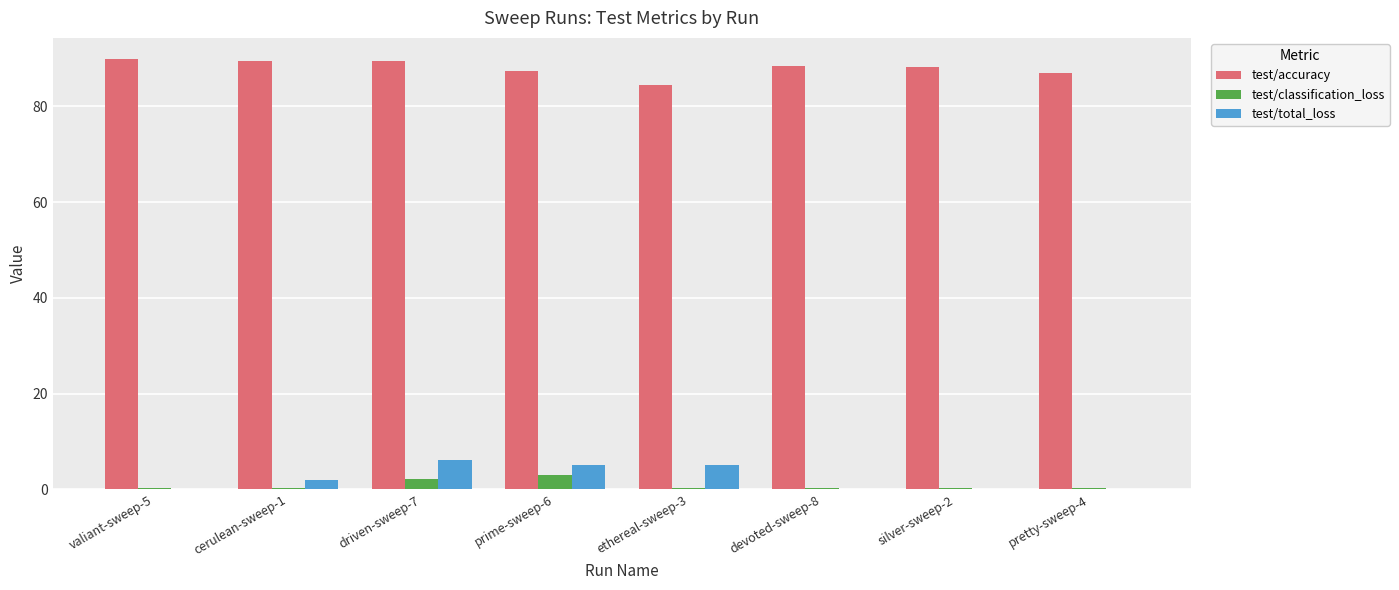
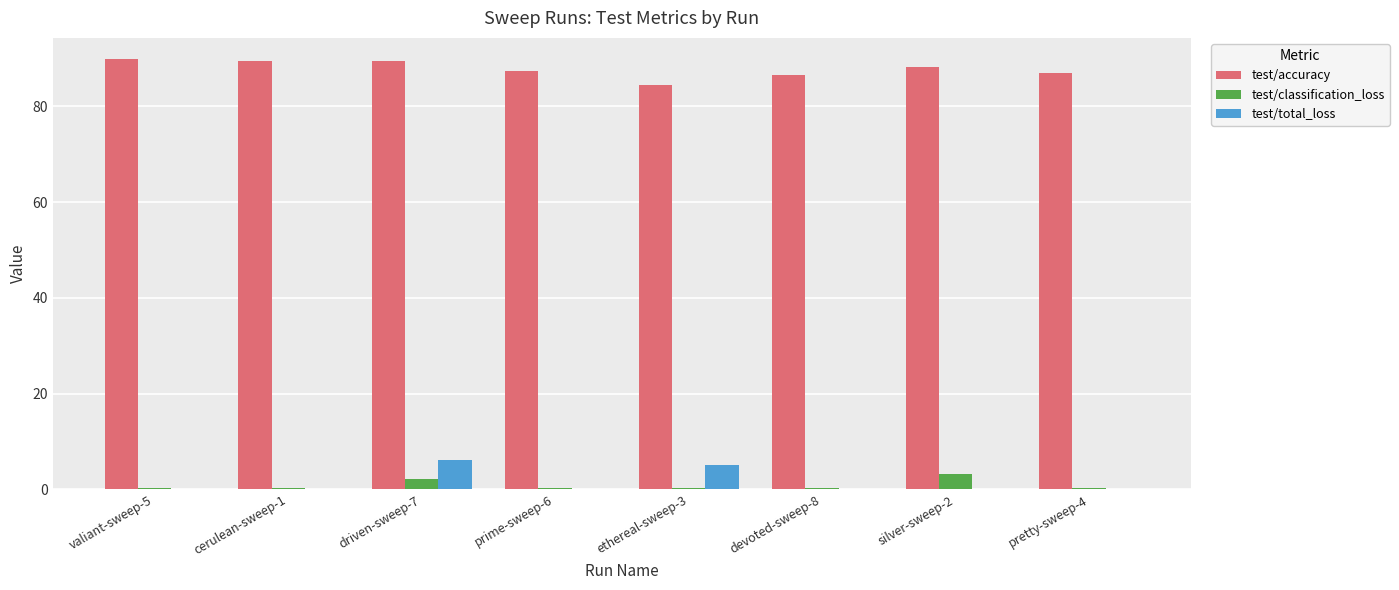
test/total_loss, cerulean-sweep-1: 2 -> 0
test/classification_loss, prime-sweep-6: 3 -> 0
test/total_loss, prime-sweep-6: 5 -> 0
test/accuracy, devoted-sweep-8: 88 -> 87
test/classification_loss, silver-sweep-2: 0 -> 3
